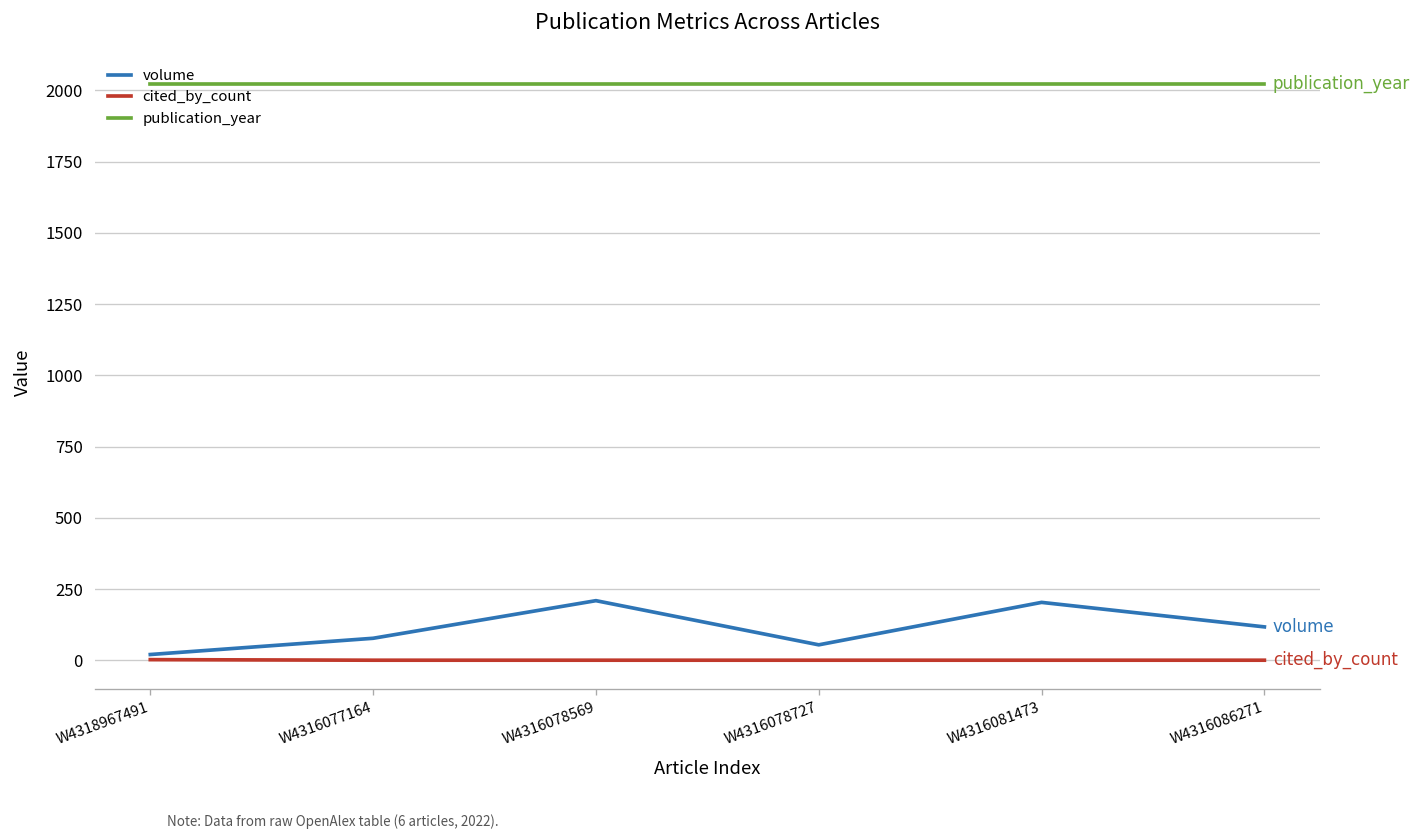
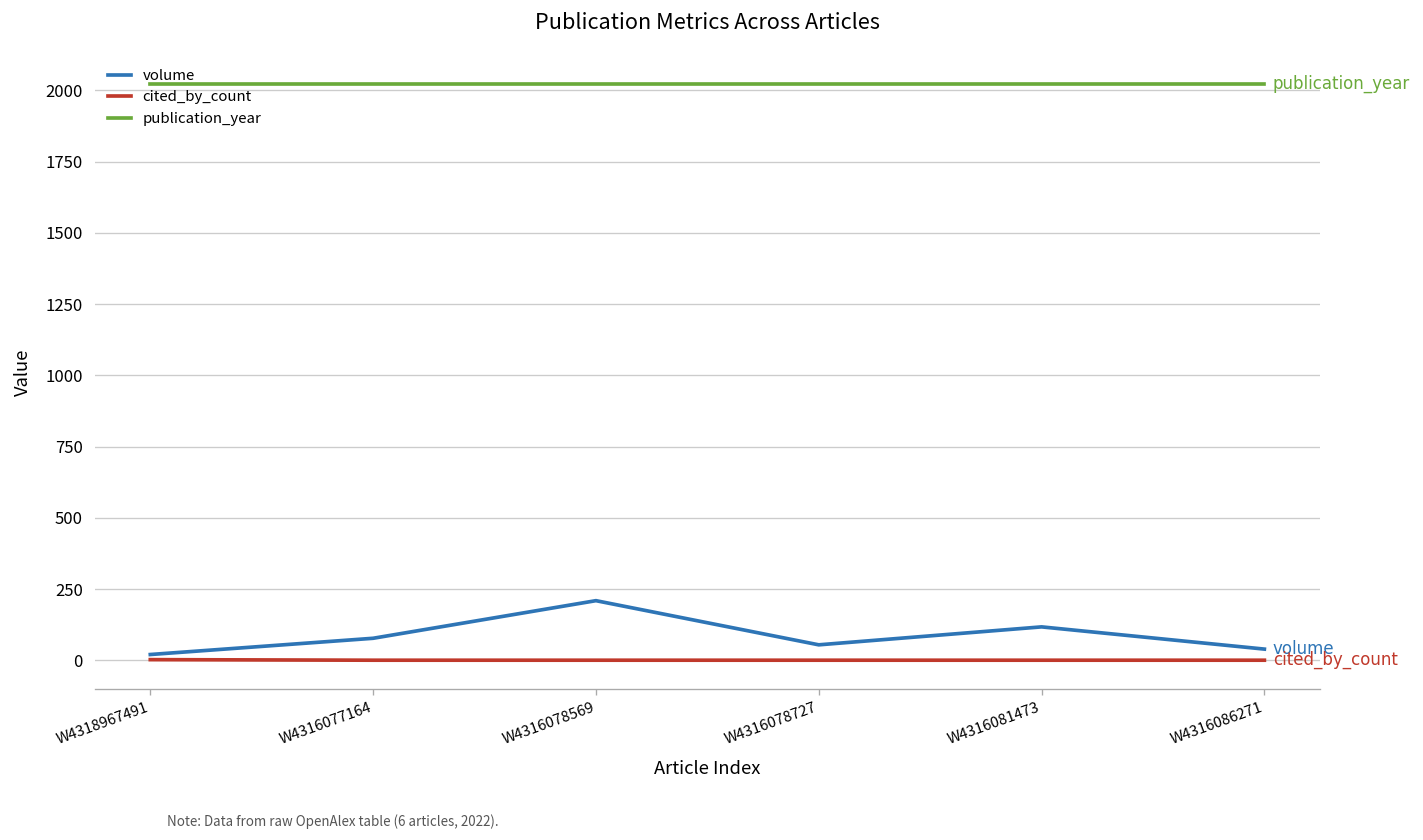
volume, W4316081473: 200 -> 120
volume, W4316086271: 120 -> 40
